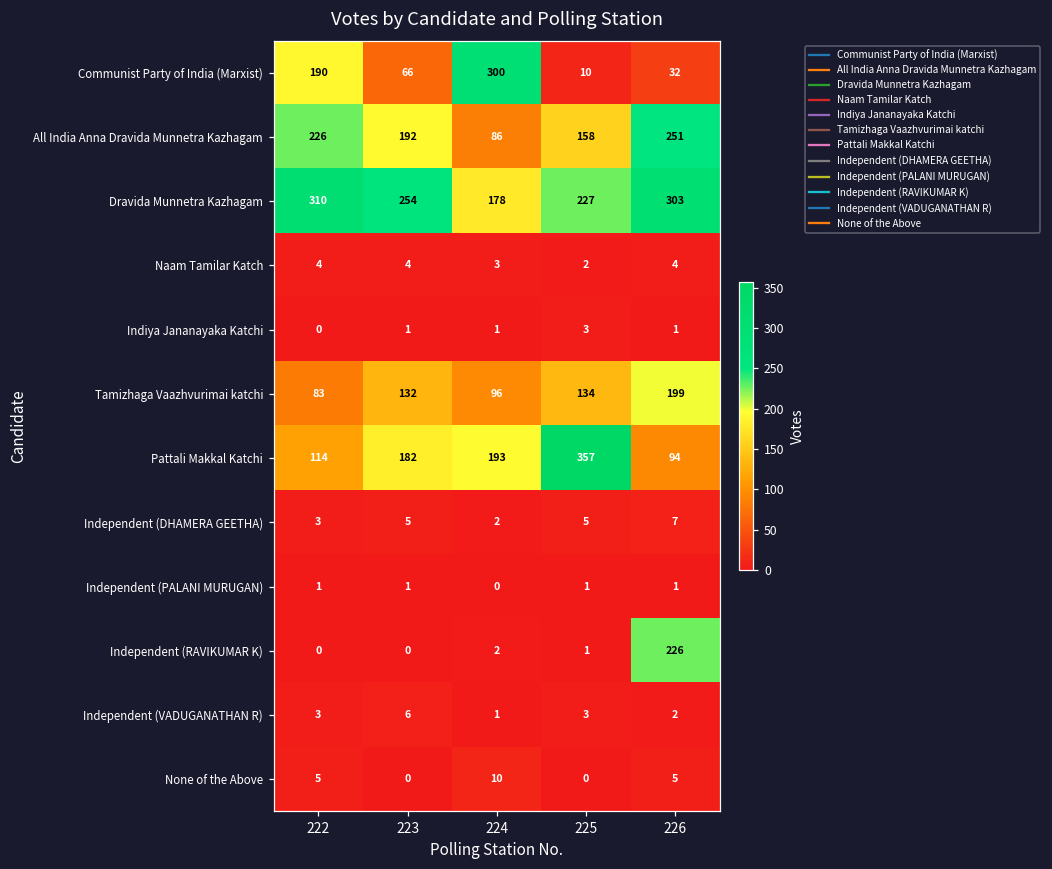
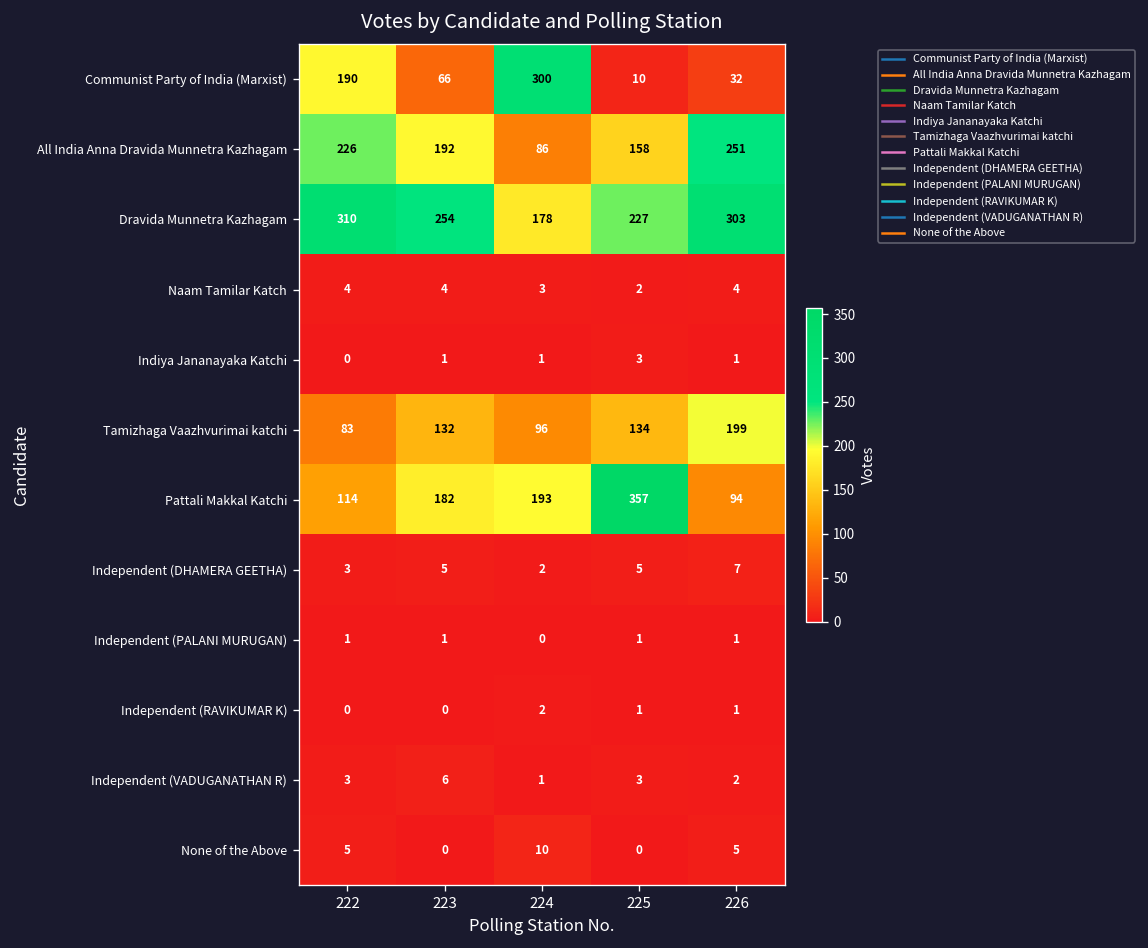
Independent (RAVIKUMAR K), 226: 226 -> 1
